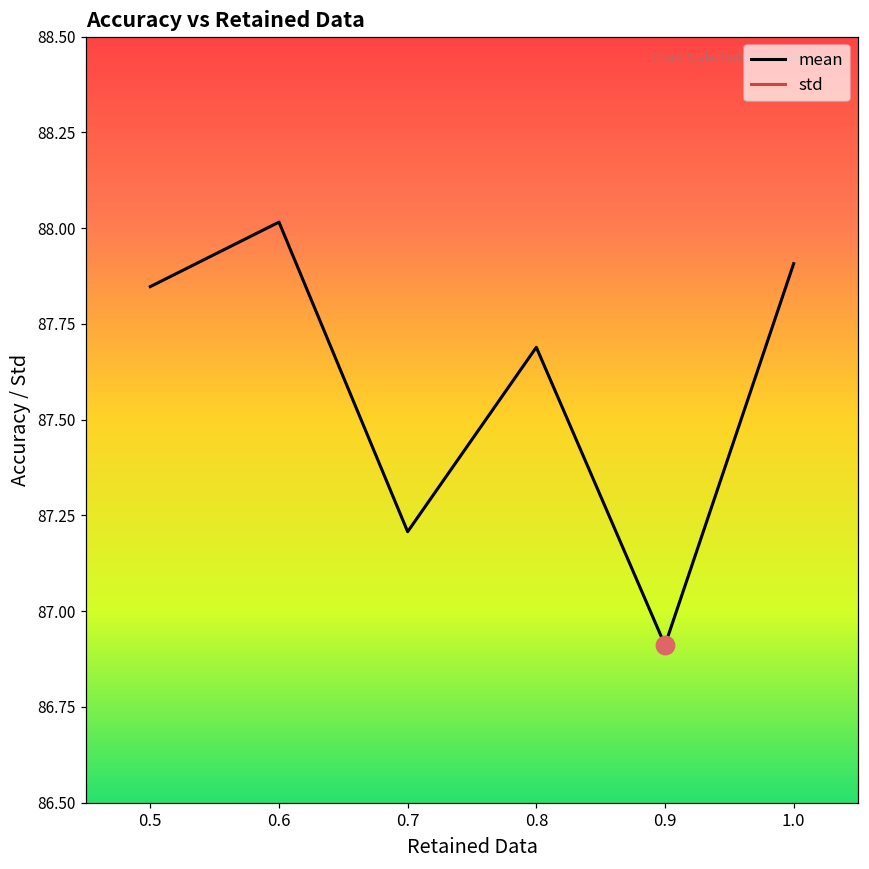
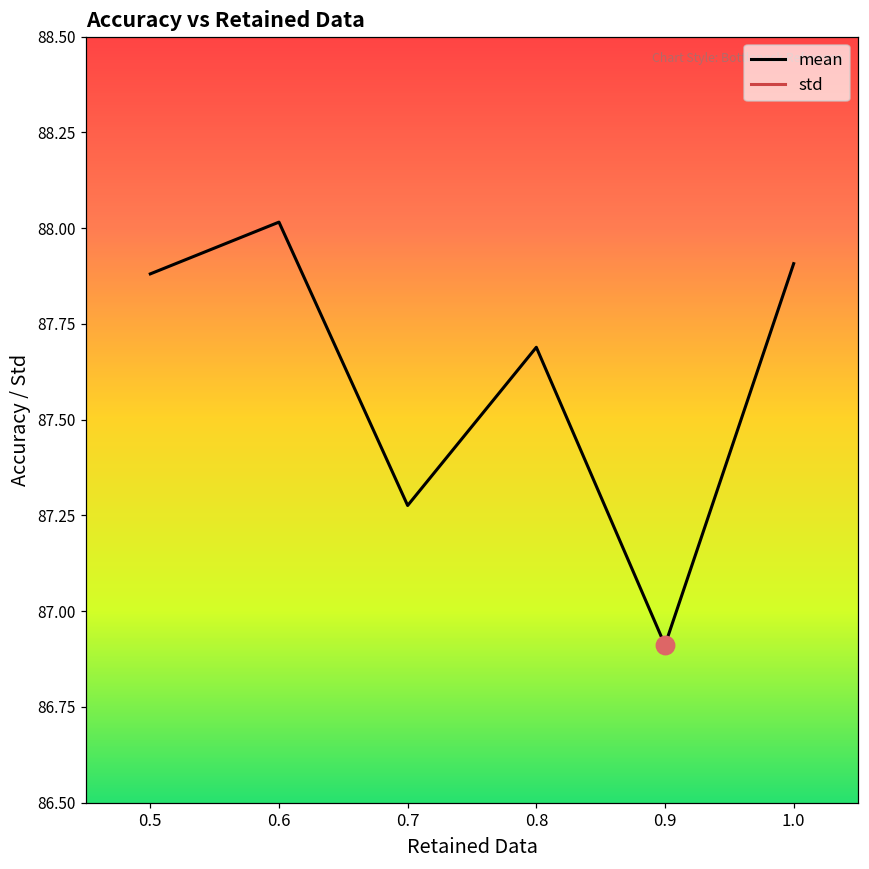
mean, 0.5: 87.85 -> 87.88
mean, 0.7: 87.21 -> 87.28
